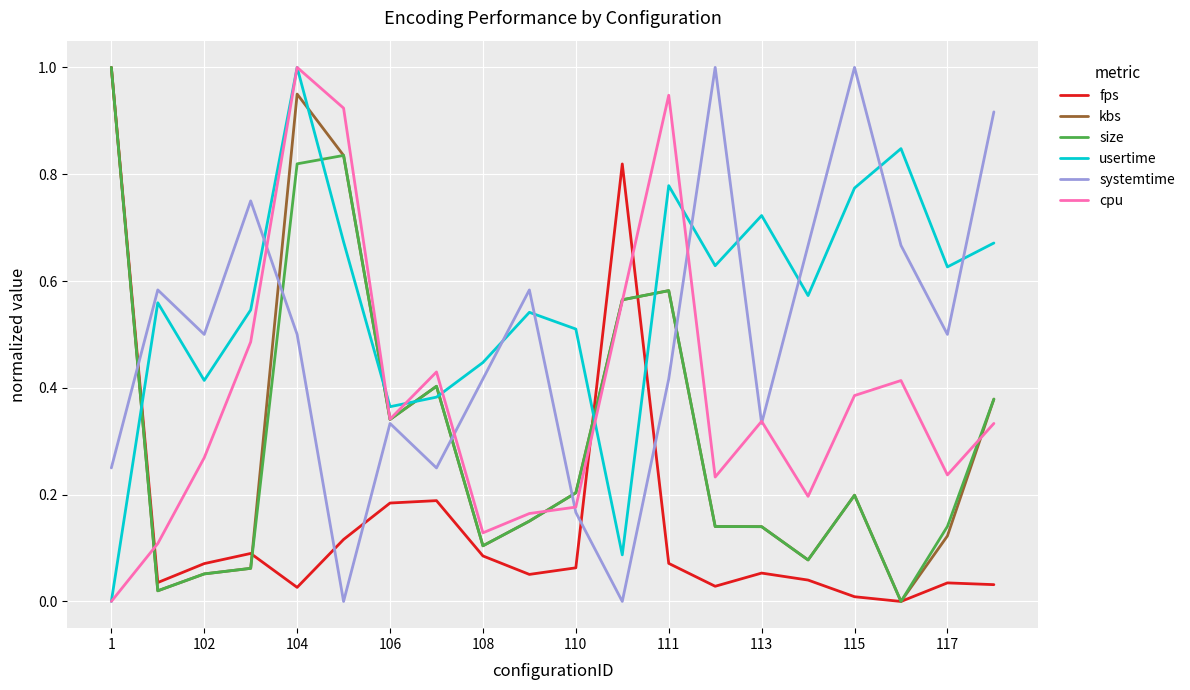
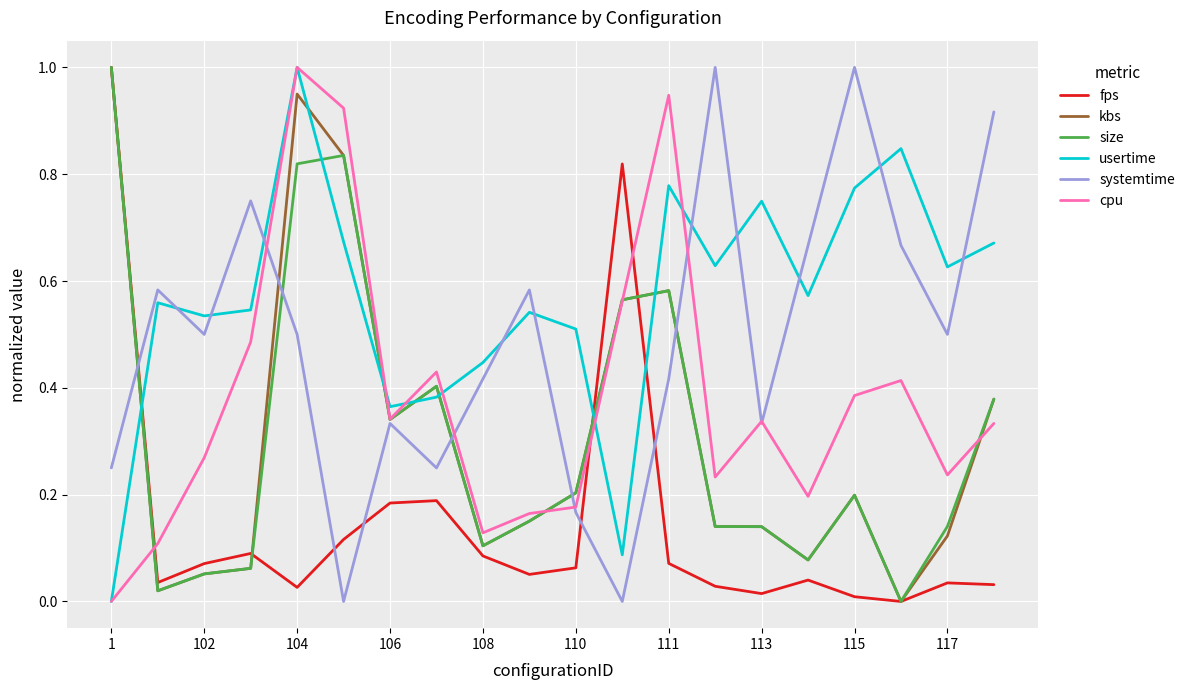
usertime, 102: 0.41 -> 0.53
fps, 113: 0.05 -> 0.01
usertime, 113: 0.72 -> 0.75
